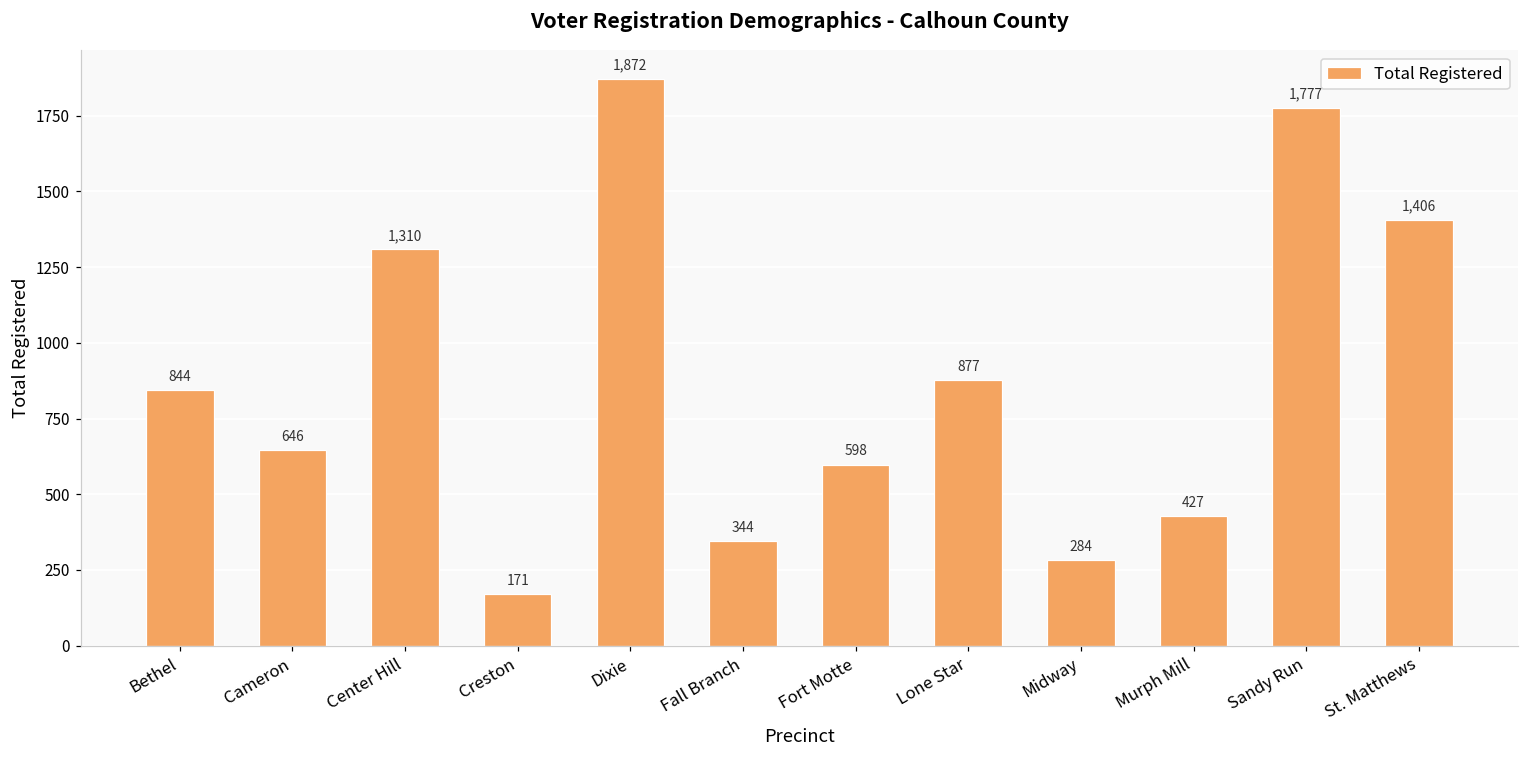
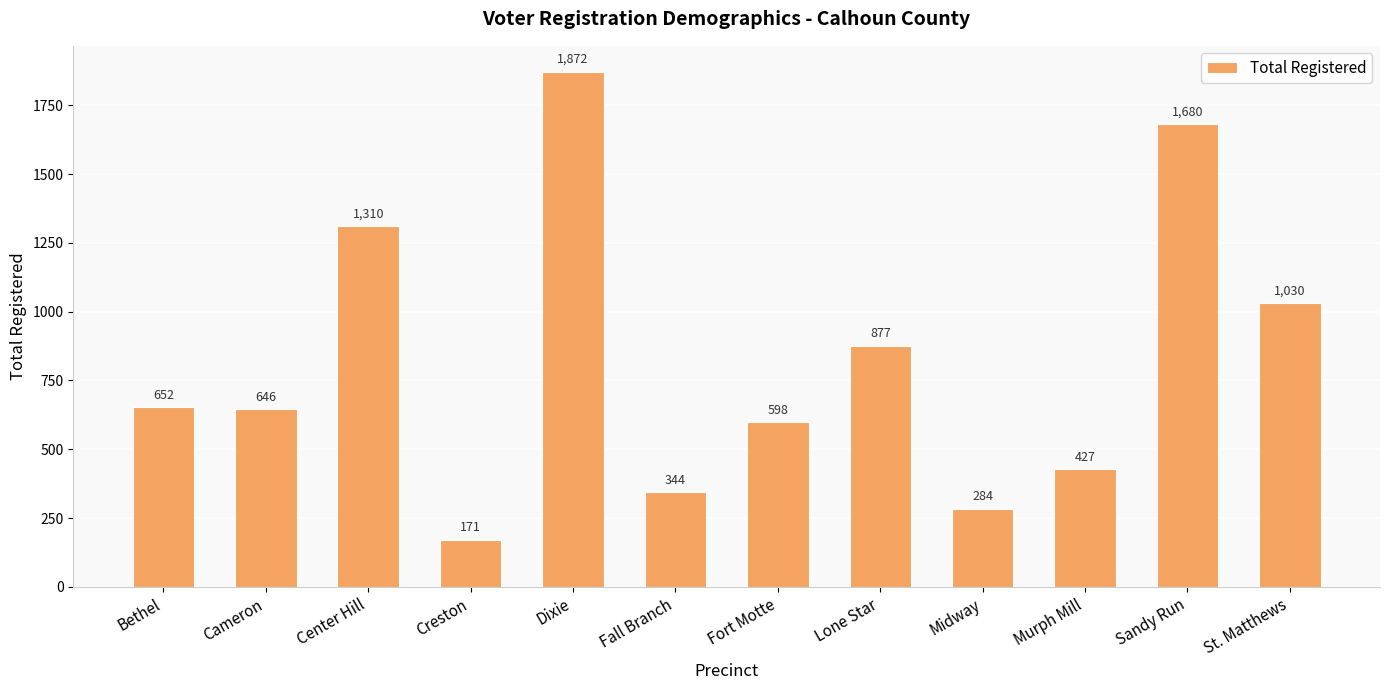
Bethel: 844 -> 652
Sandy Run: 1,777 -> 1,680
St. Matthews: 1,406 -> 1,030
